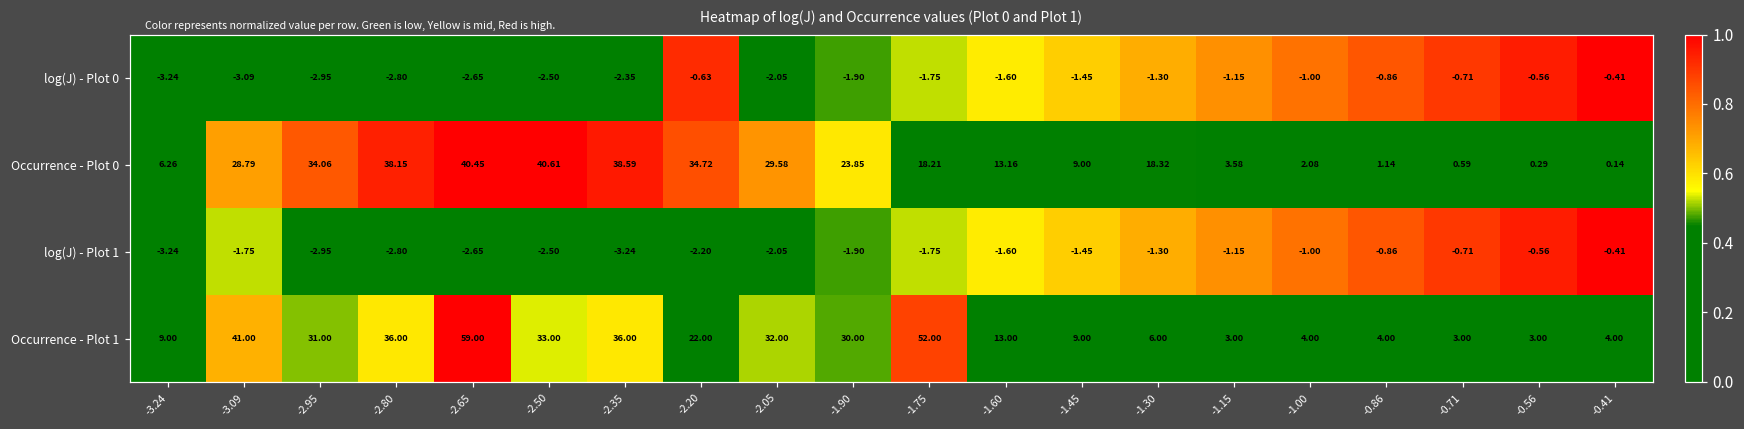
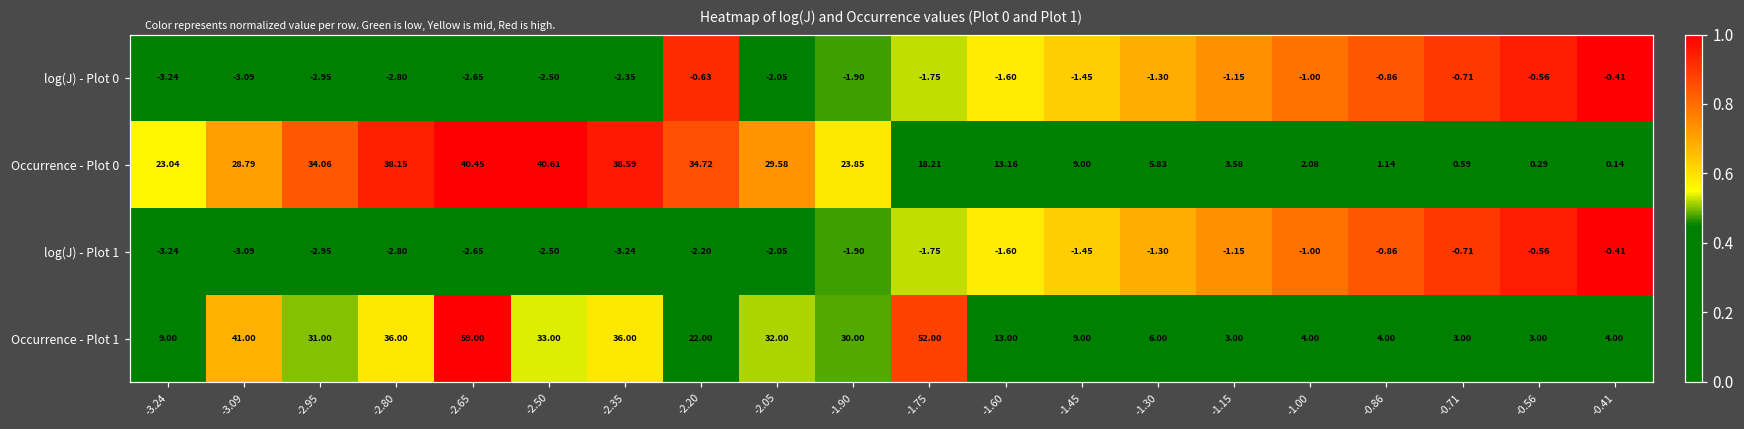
Occurrence - Plot 0, -3.24: 6.26 -> 23.04
Occurrence - Plot 0, -1.30: 18.32 -> 5.83
log(J) - Plot 1, -3.09: -1.75 -> -3.09
